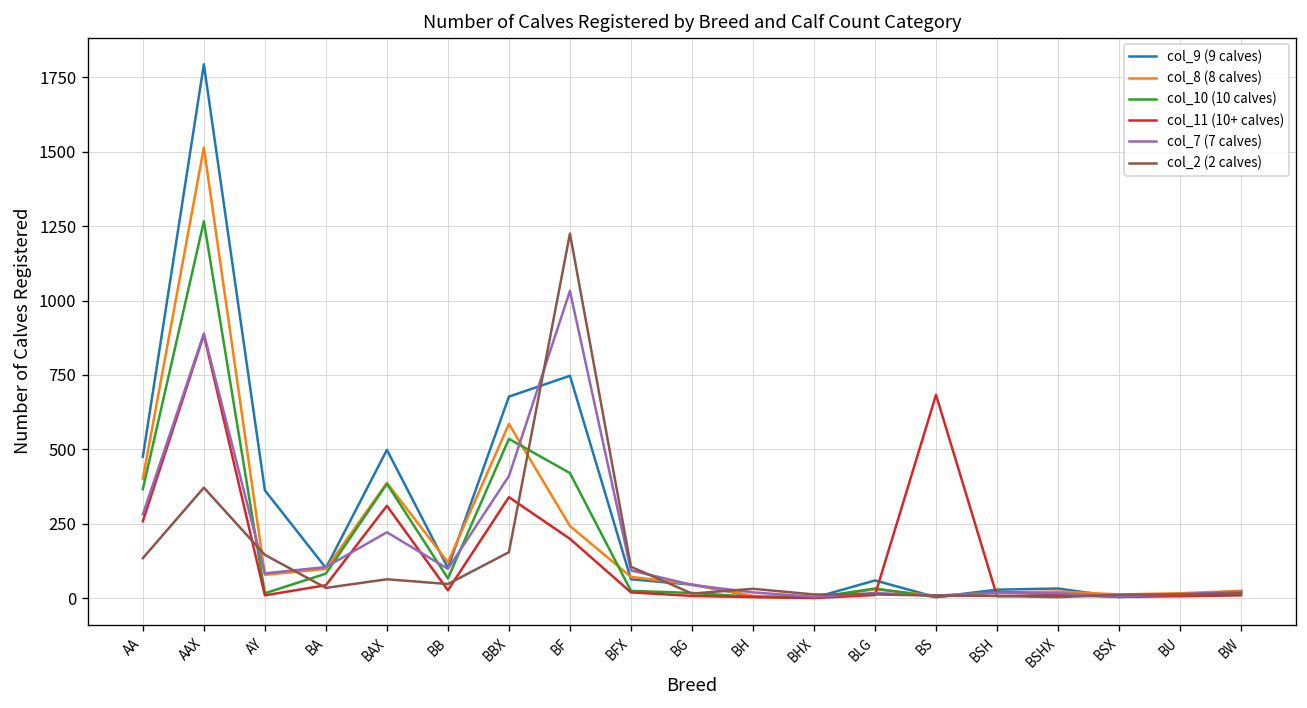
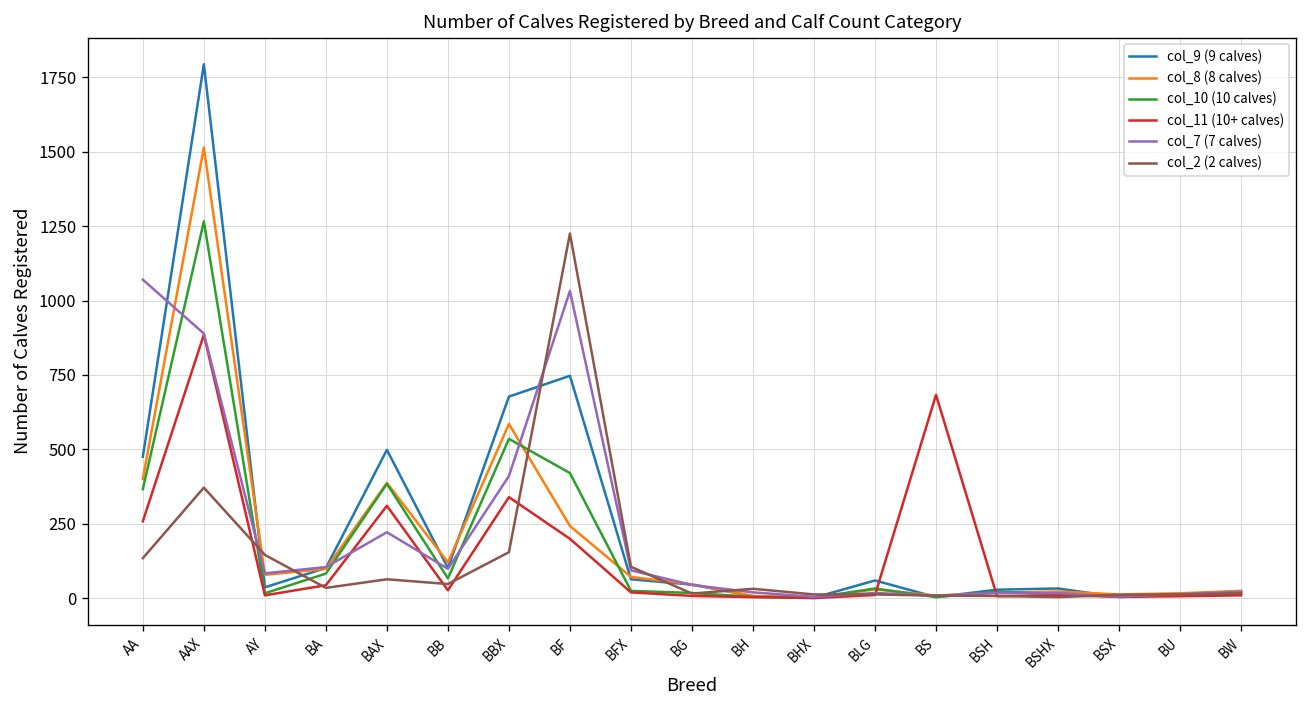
col_7 (7 calves), AA: 280 -> 1070
col_9 (9 calves), AY: 360 -> 40
